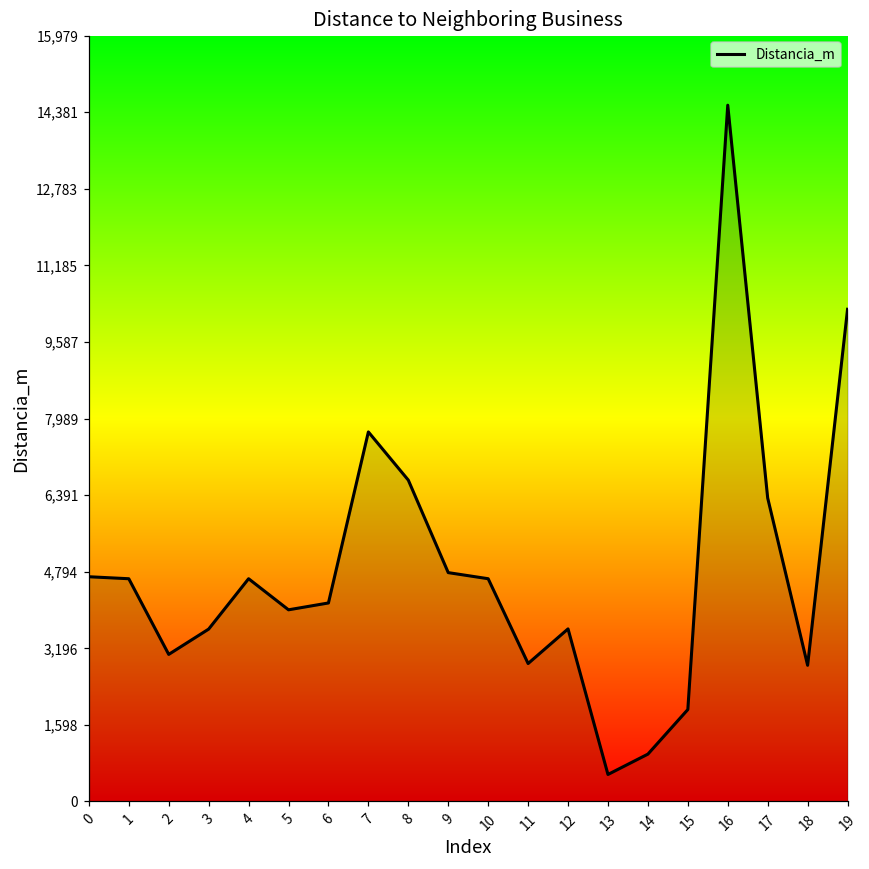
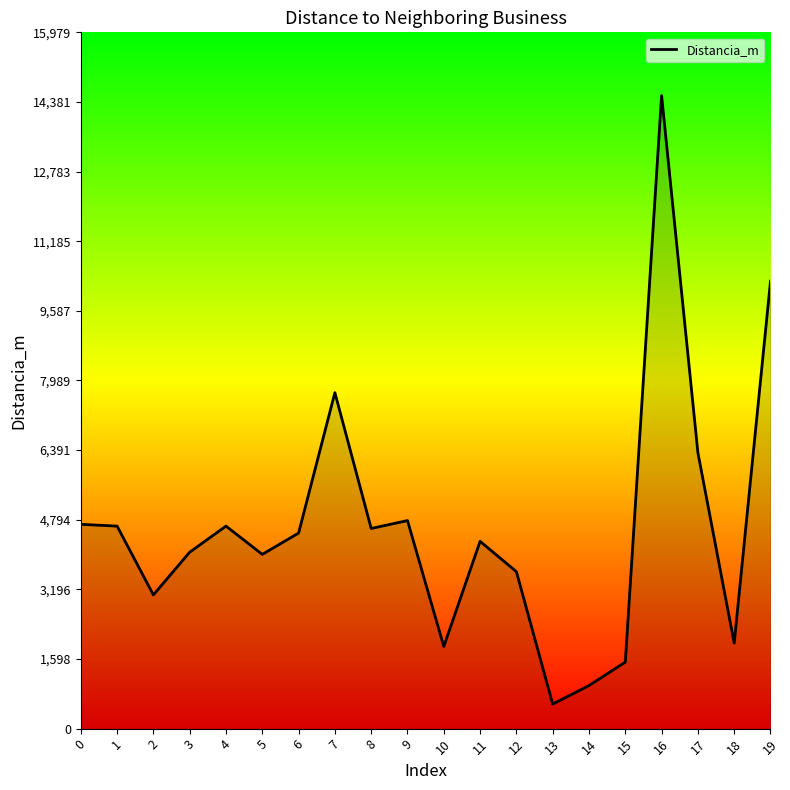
3: 3,600 -> 4,000
6: 4,100 -> 4,500
8: 6,700 -> 4,600
10: 4,600 -> 1,900
11: 2,900 -> 4,300
15: 1,900 -> 1,500
18: 2,800 -> 2,000
